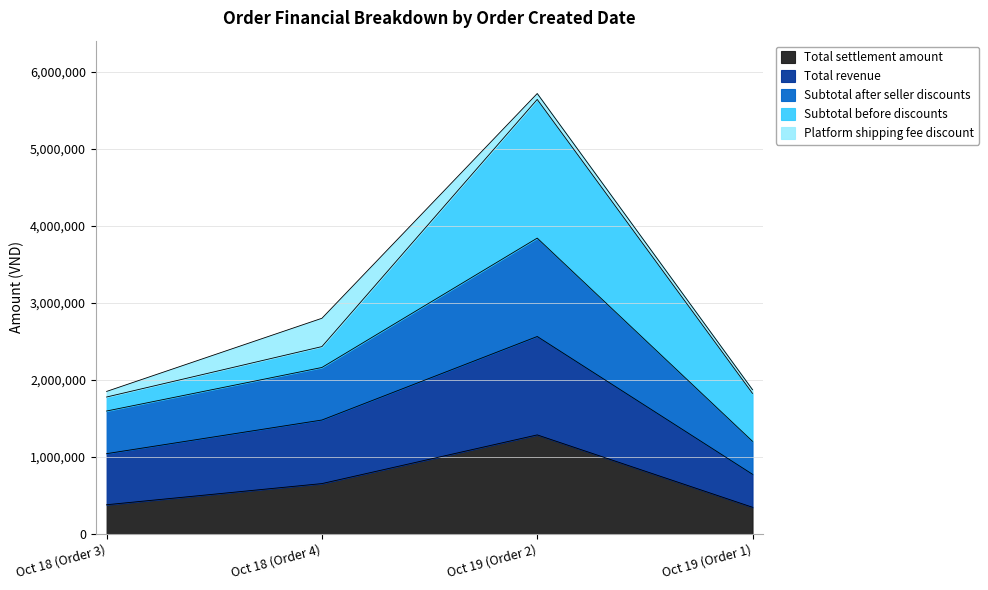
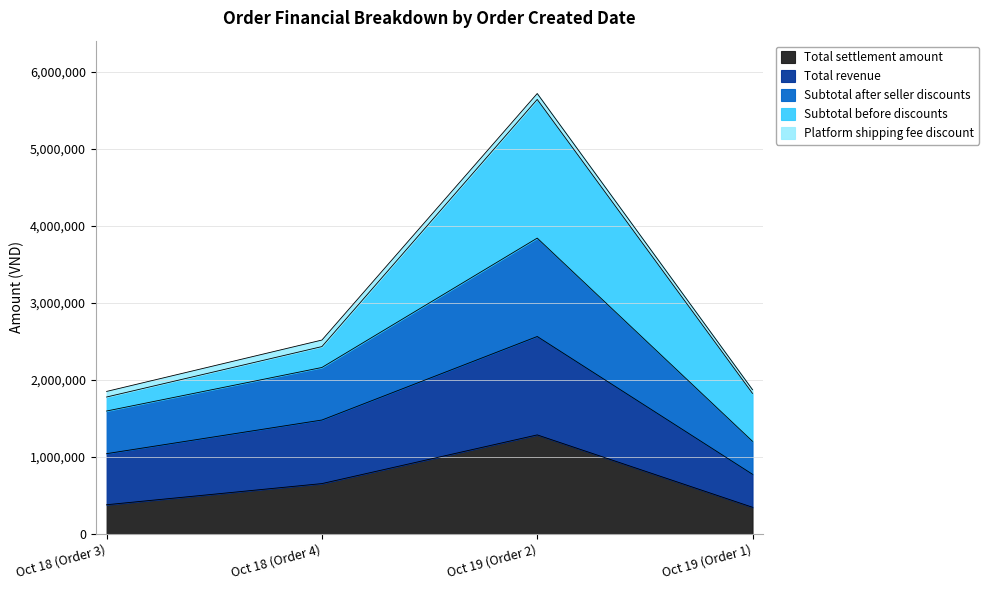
Platform shipping fee discount, Oct 18 (Order 4): 400,000 -> 100,000
